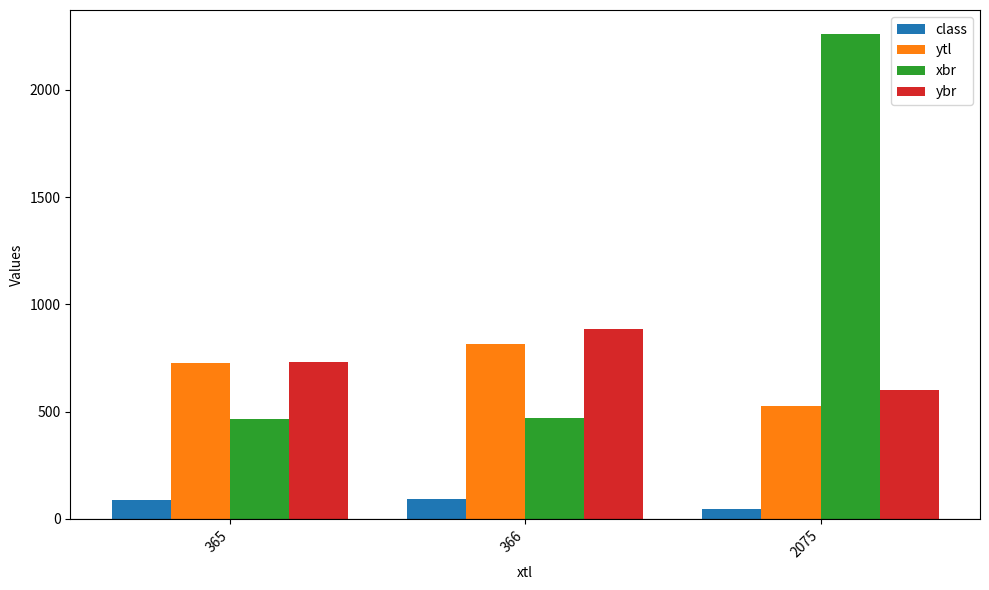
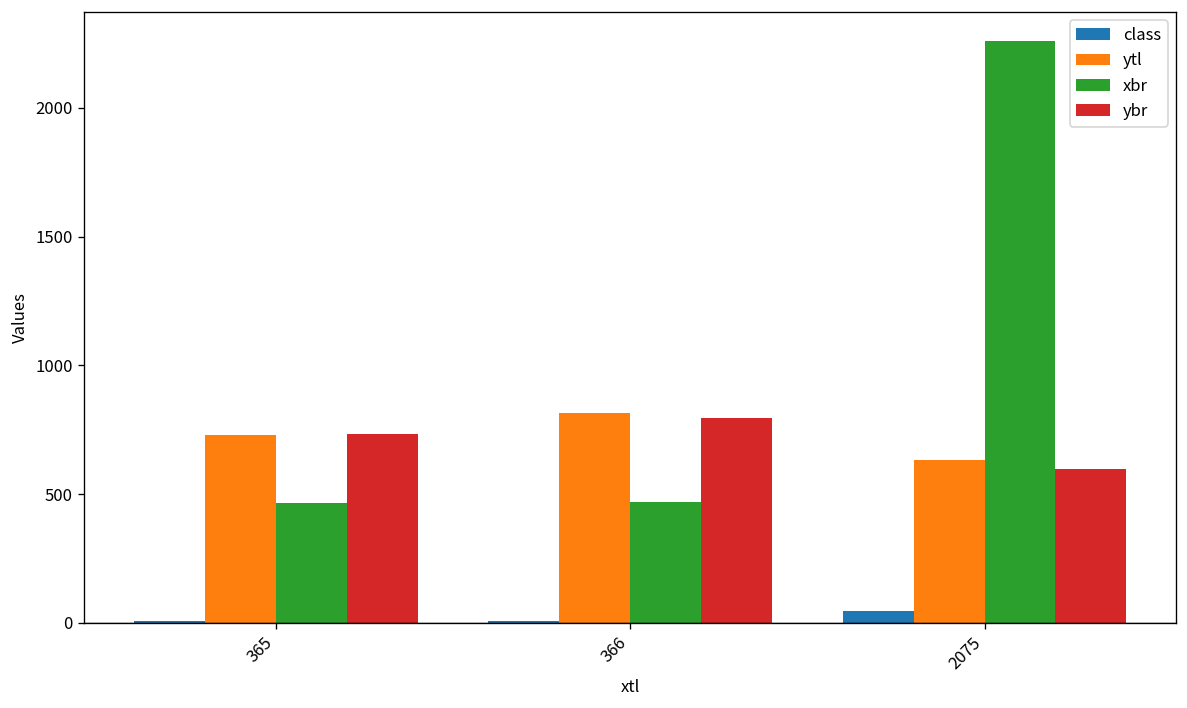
class, 365: 90 -> 10
class, 366: 90 -> 10
ybr, 366: 890 -> 800
ytl, 2075: 530 -> 630
